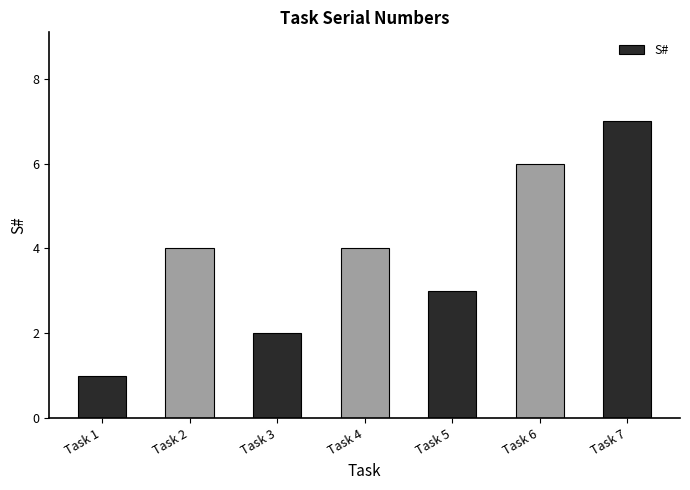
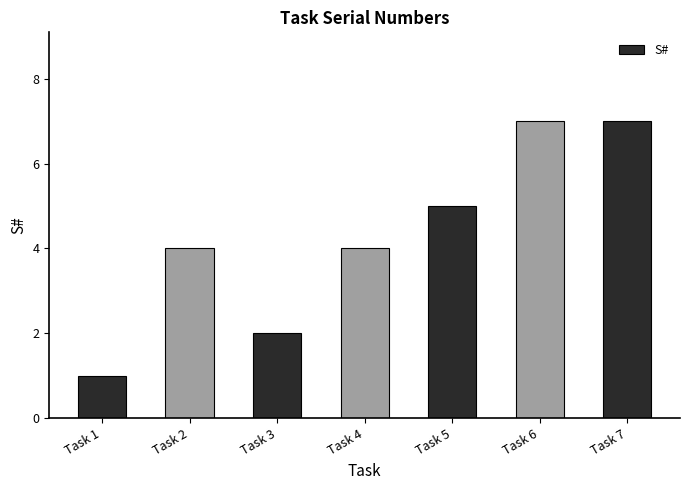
Task 5: 3 -> 5
Task 6: 6 -> 7
